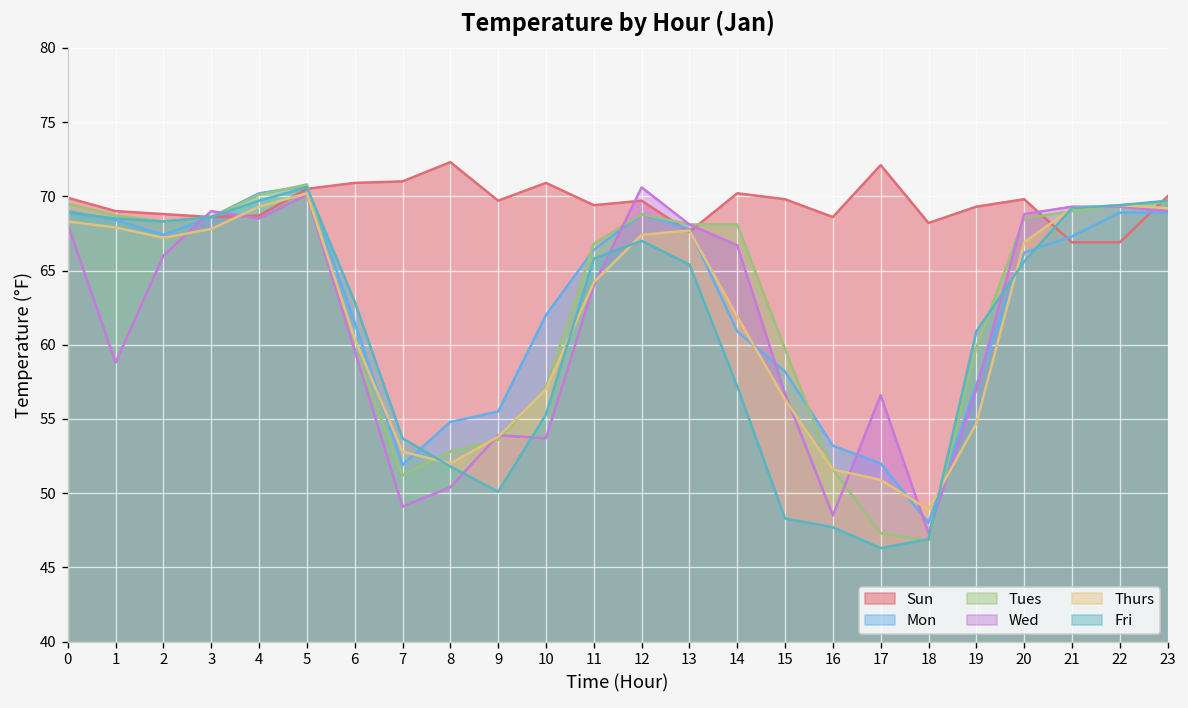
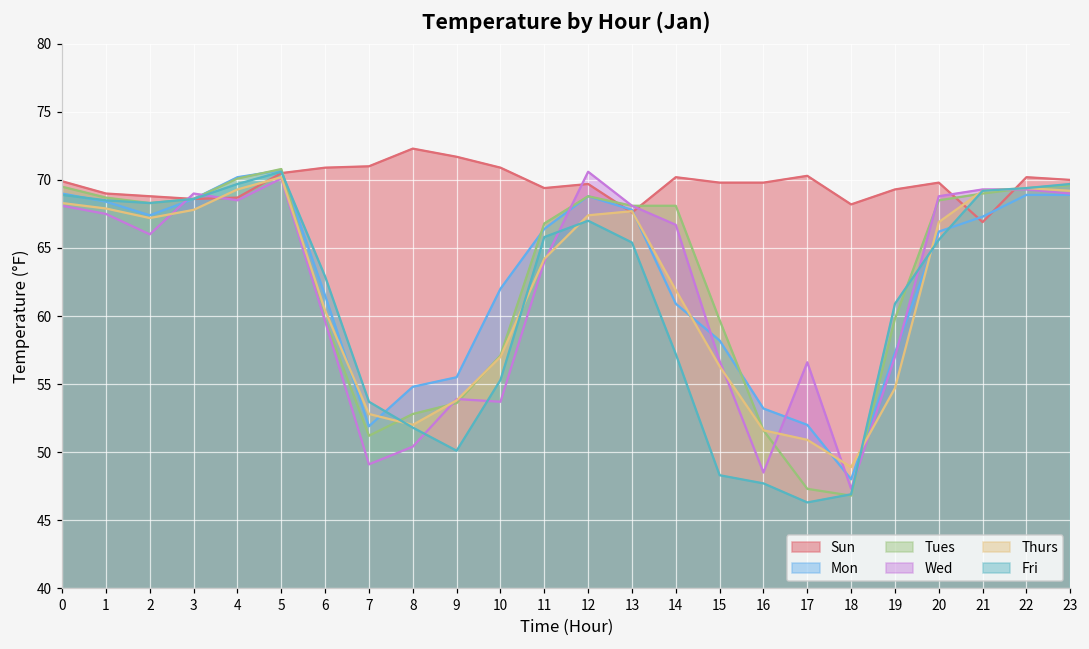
Wed, 1: 58.8 -> 67.5
Sun, 9: 69.7 -> 71.7
Sun, 16: 68.6 -> 69.8
Sun, 17: 72.1 -> 70.3
Sun, 22: 66.9 -> 70.2
